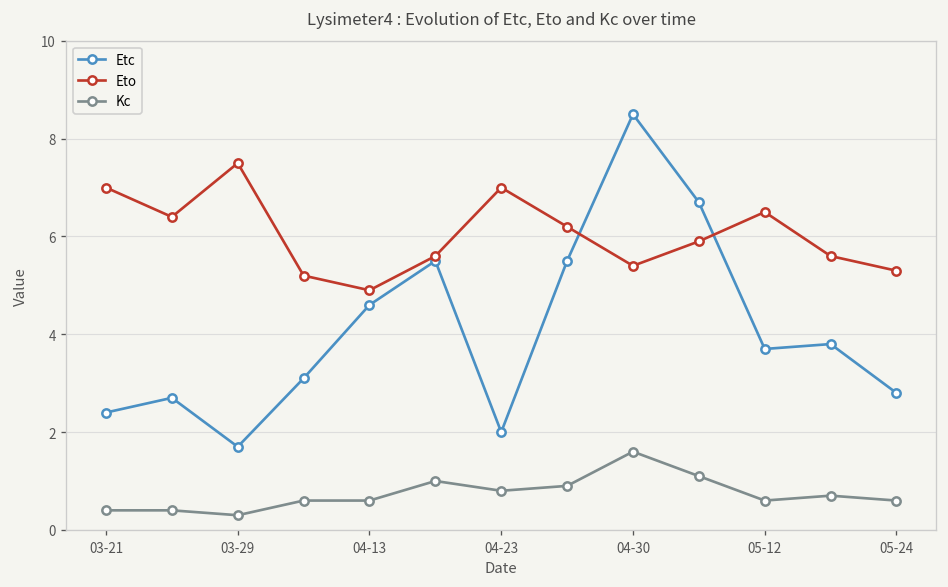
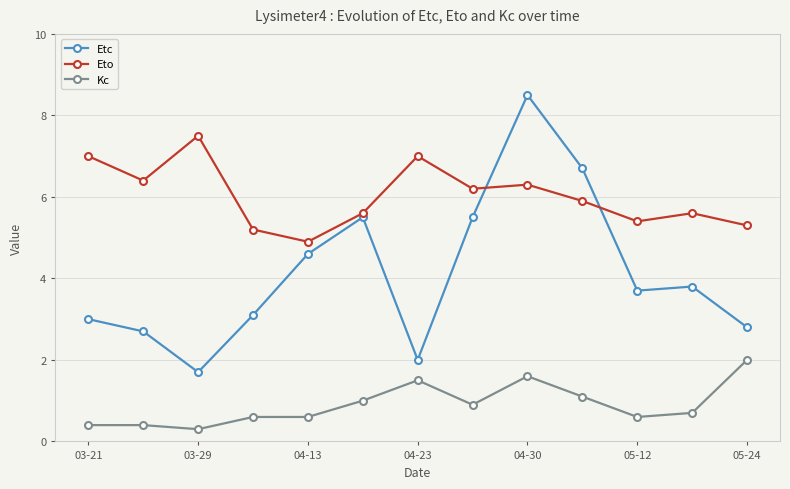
Etc, 03-21: 2.4 -> 3.0
Kc, 04-23: 0.8 -> 1.5
Eto, 04-30: 5.4 -> 6.3
Eto, 05-12: 6.5 -> 5.4
Kc, 05-24: 0.6 -> 2.0
